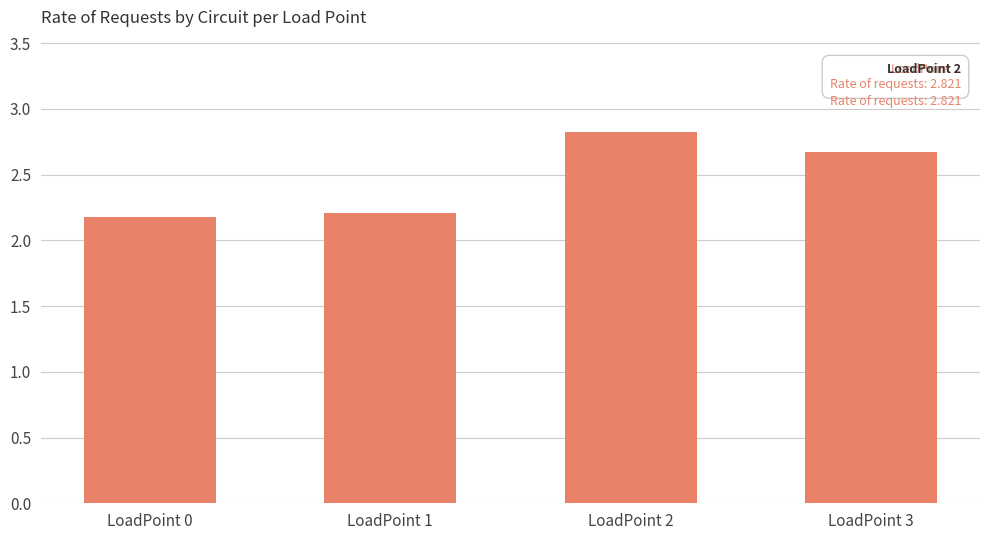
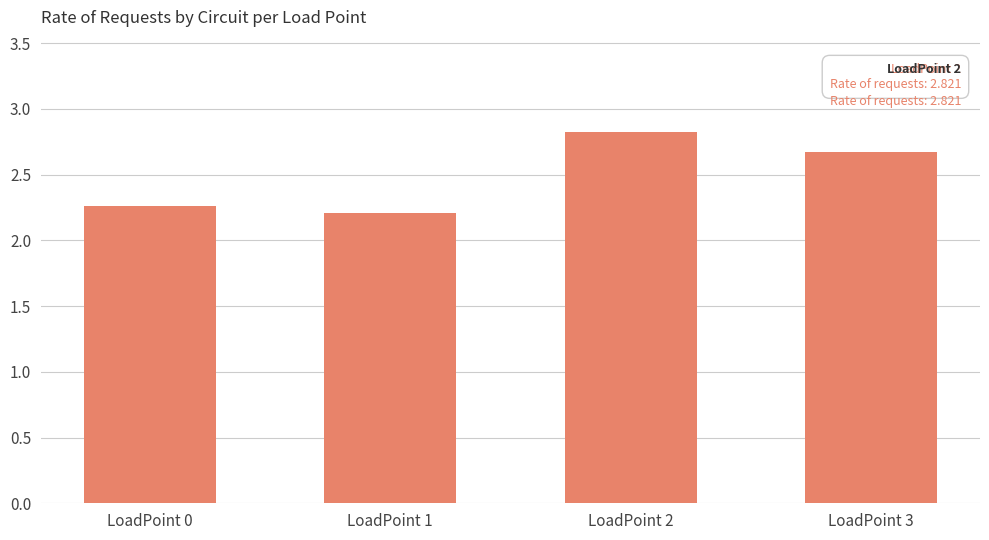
LoadPoint 0: 2.17 -> 2.26
